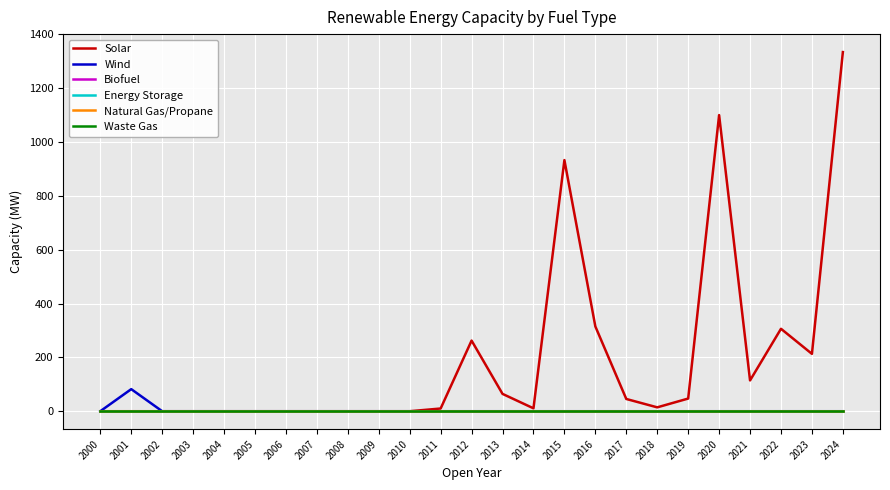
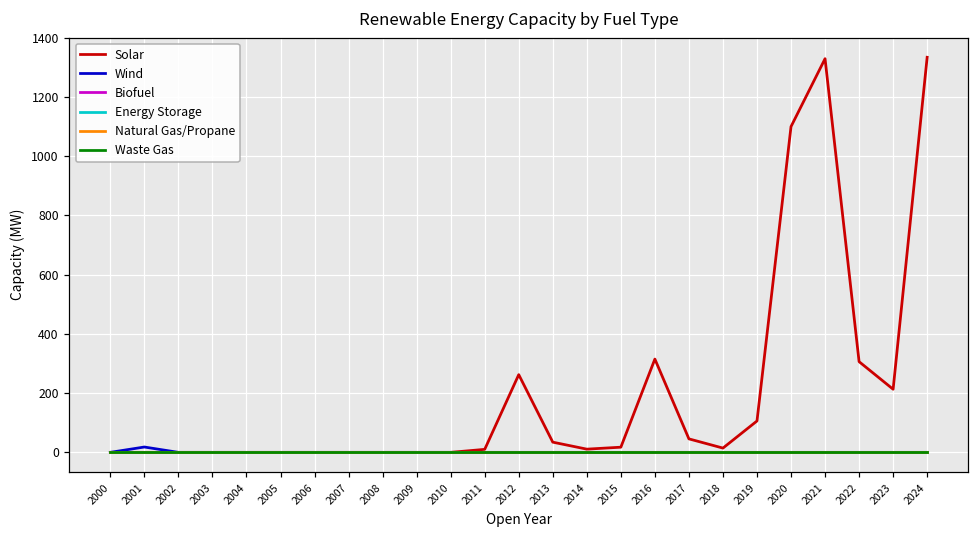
Wind, 2001: 80 -> 20
Solar, 2013: 60 -> 30
Solar, 2015: 930 -> 20
Solar, 2019: 50 -> 110
Solar, 2021: 110 -> 1330
